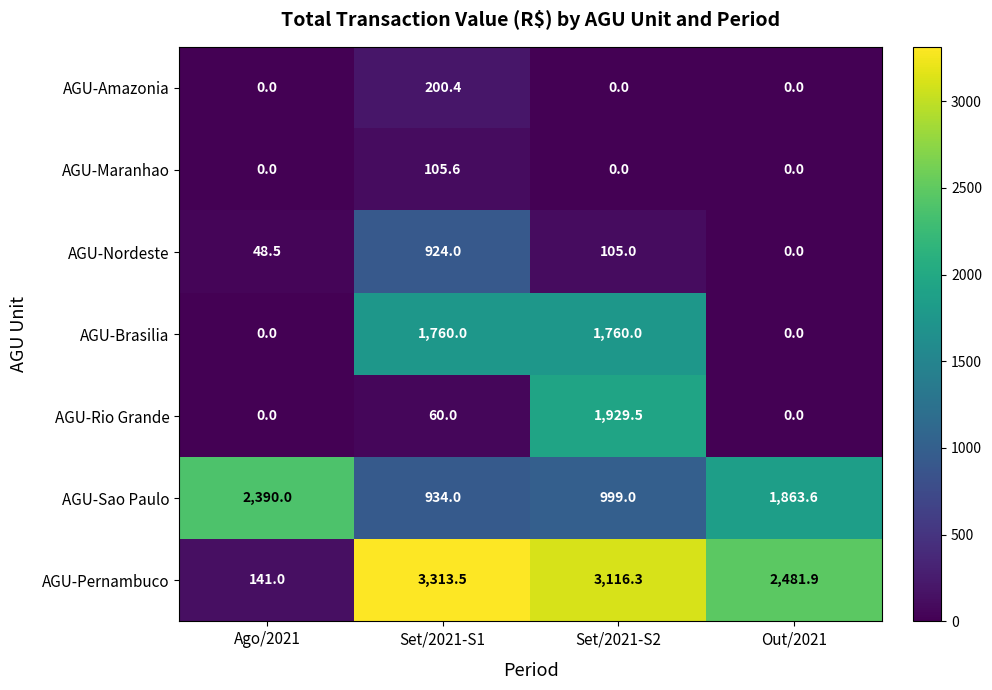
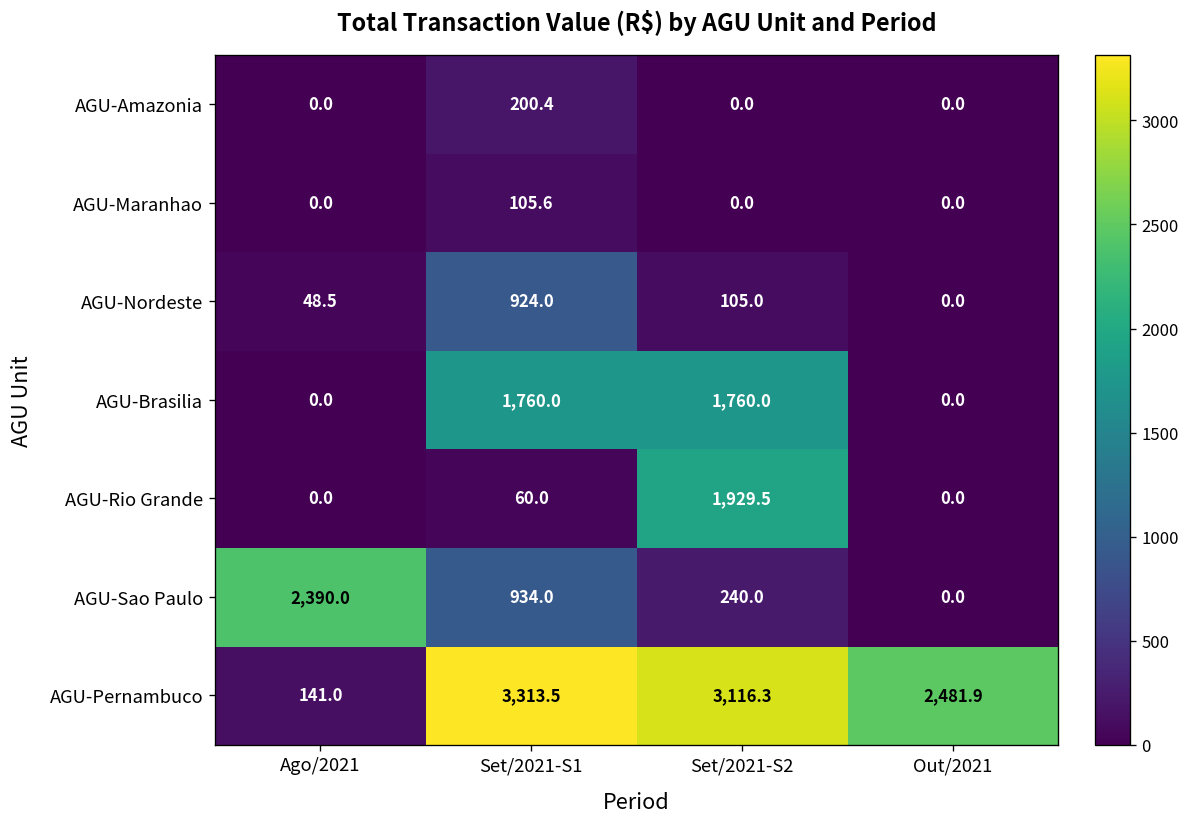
AGU-Sao Paulo, Set/2021-S2: 999.0 -> 240.0
AGU-Sao Paulo, Out/2021: 1,863.6 -> 0.0
